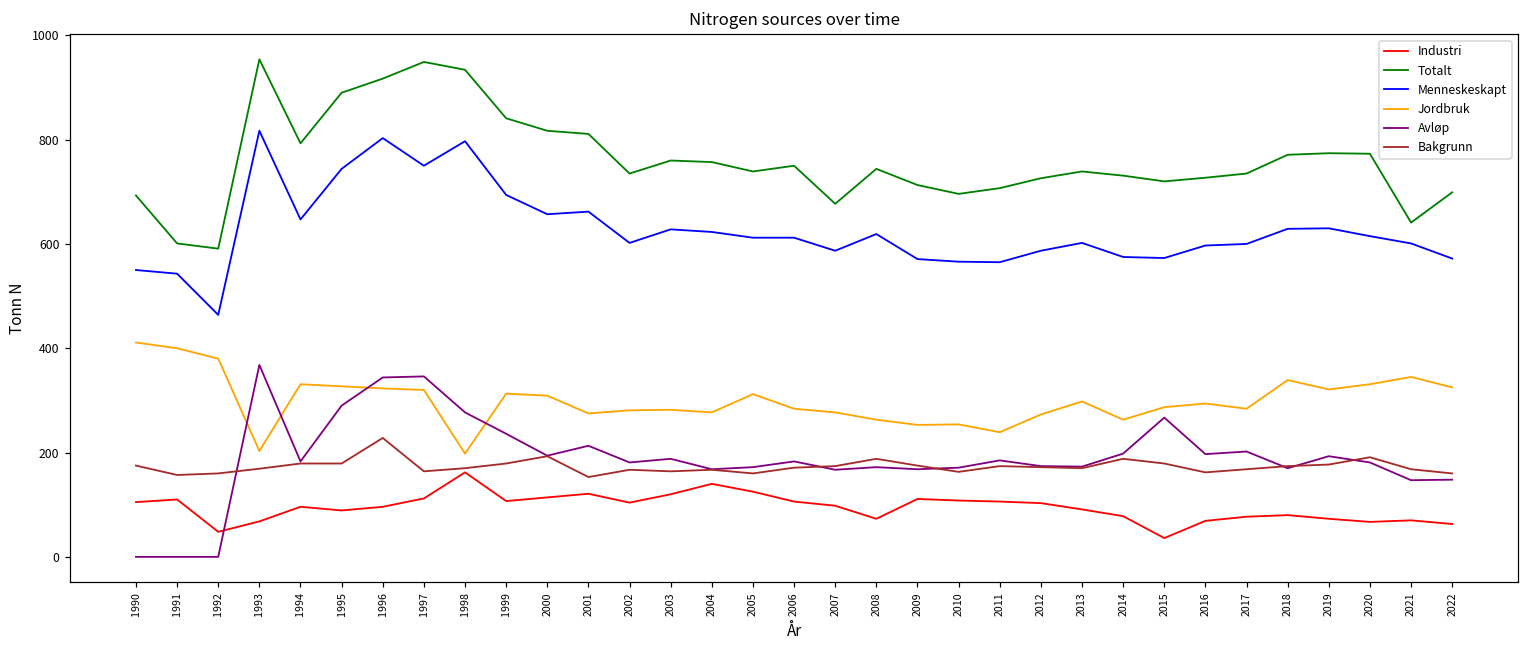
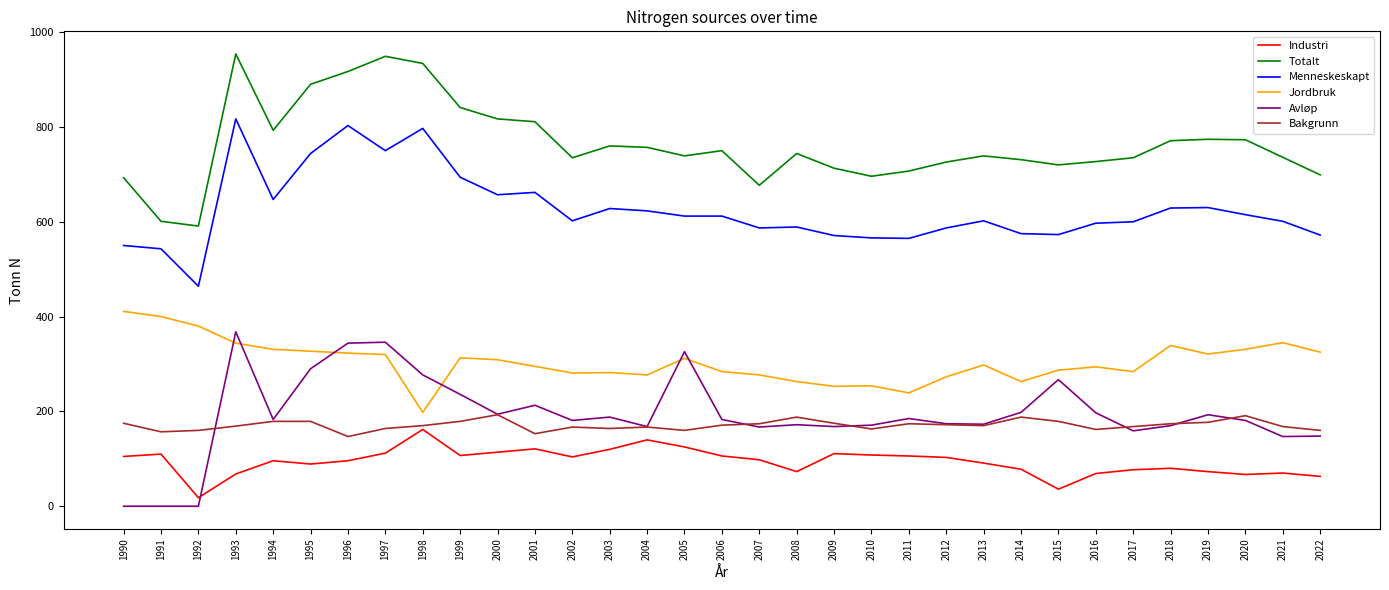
Industri, 1992: 50 -> 20
Jordbruk, 1993: 200 -> 340
Bakgrunn, 1996: 230 -> 150
Jordbruk, 2001: 280 -> 300
Avløp, 2005: 170 -> 330
Menneskeskapt, 2008: 620 -> 590
Avløp, 2017: 200 -> 160
Totalt, 2021: 640 -> 740
